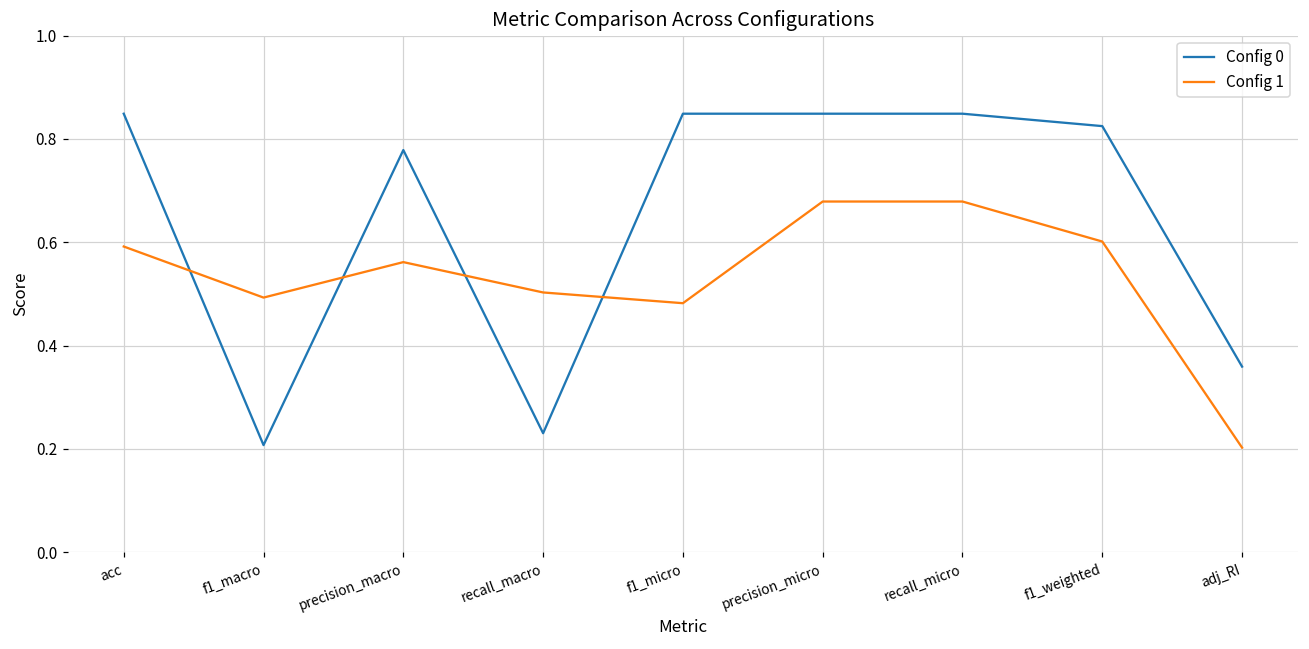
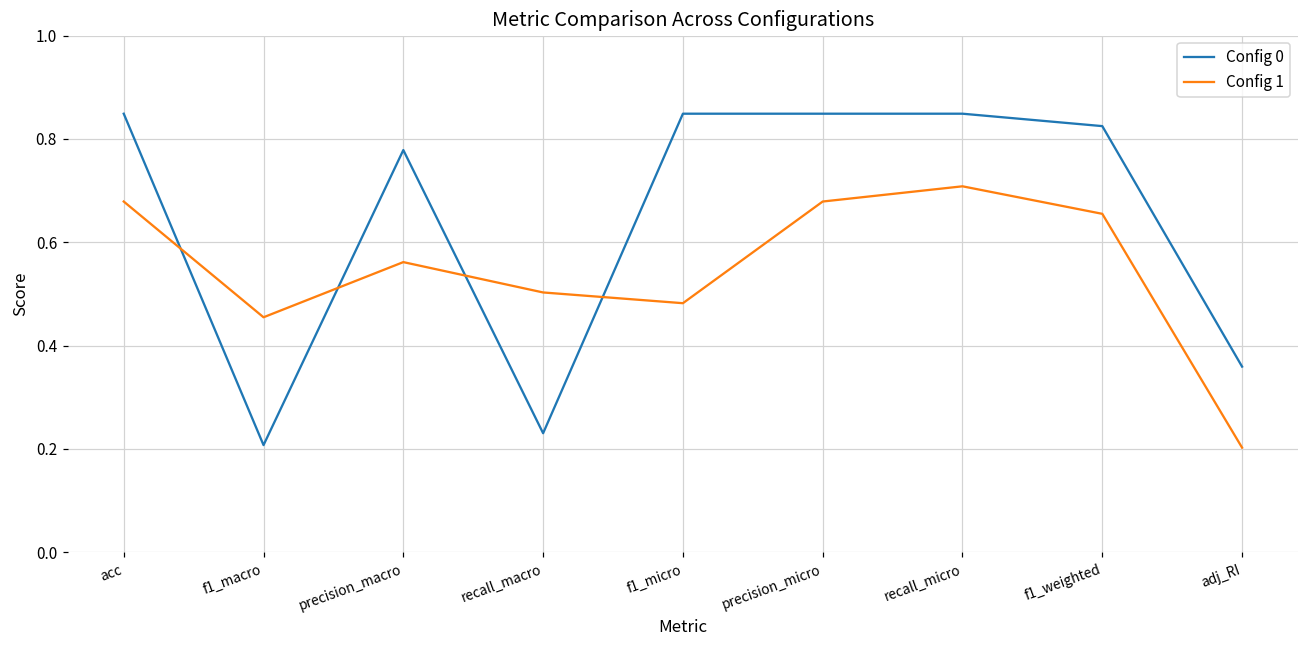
Config 1, acc: 0.59 -> 0.68
Config 1, f1_macro: 0.49 -> 0.45
Config 1, recall_micro: 0.68 -> 0.71
Config 1, f1_weighted: 0.60 -> 0.65
